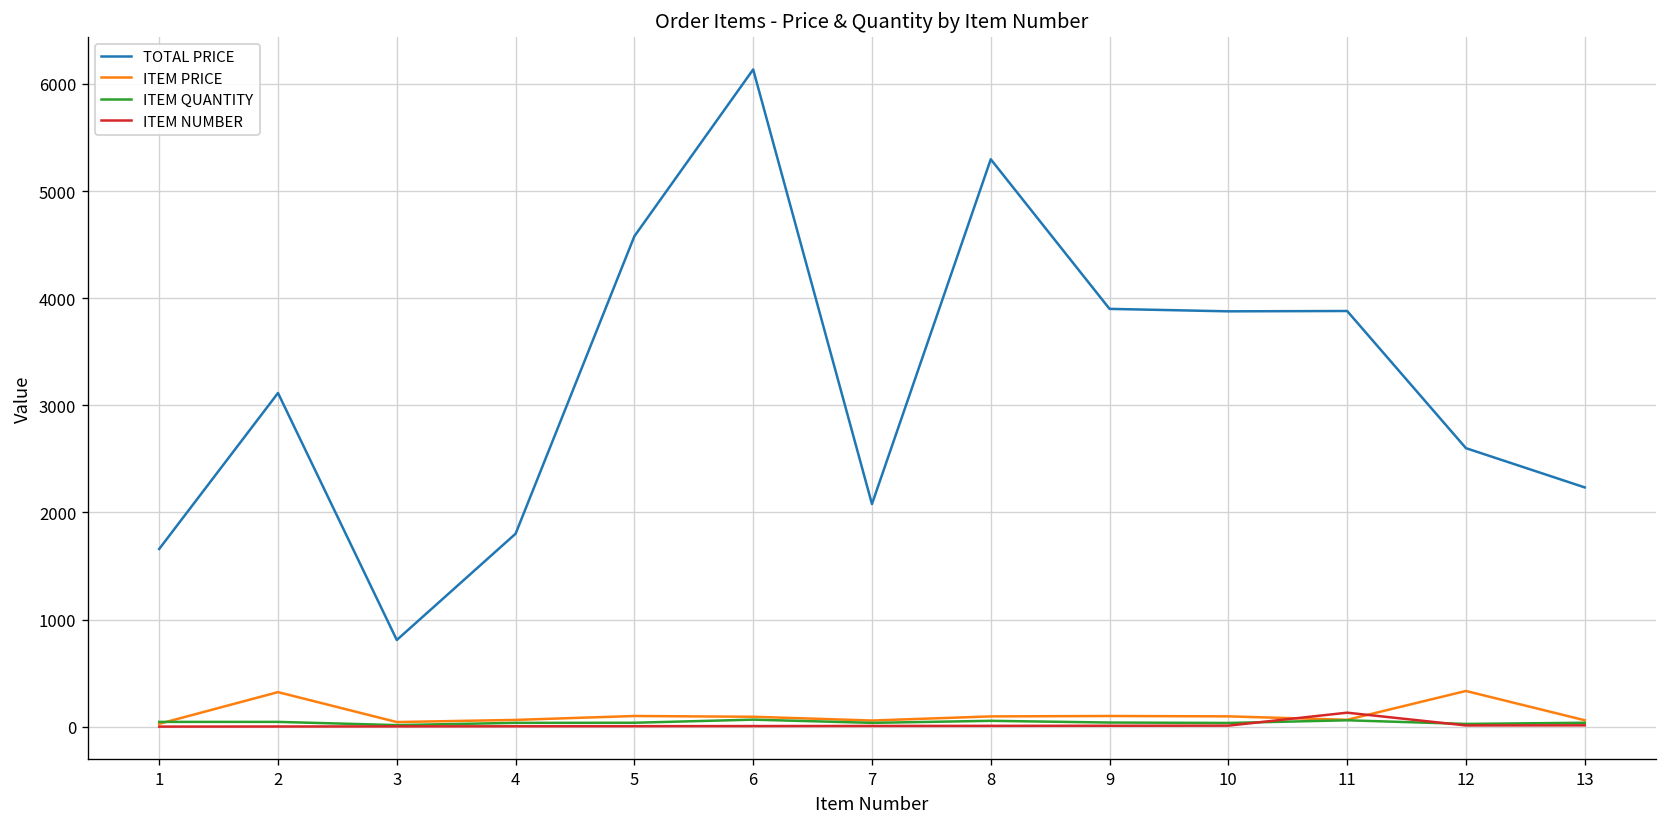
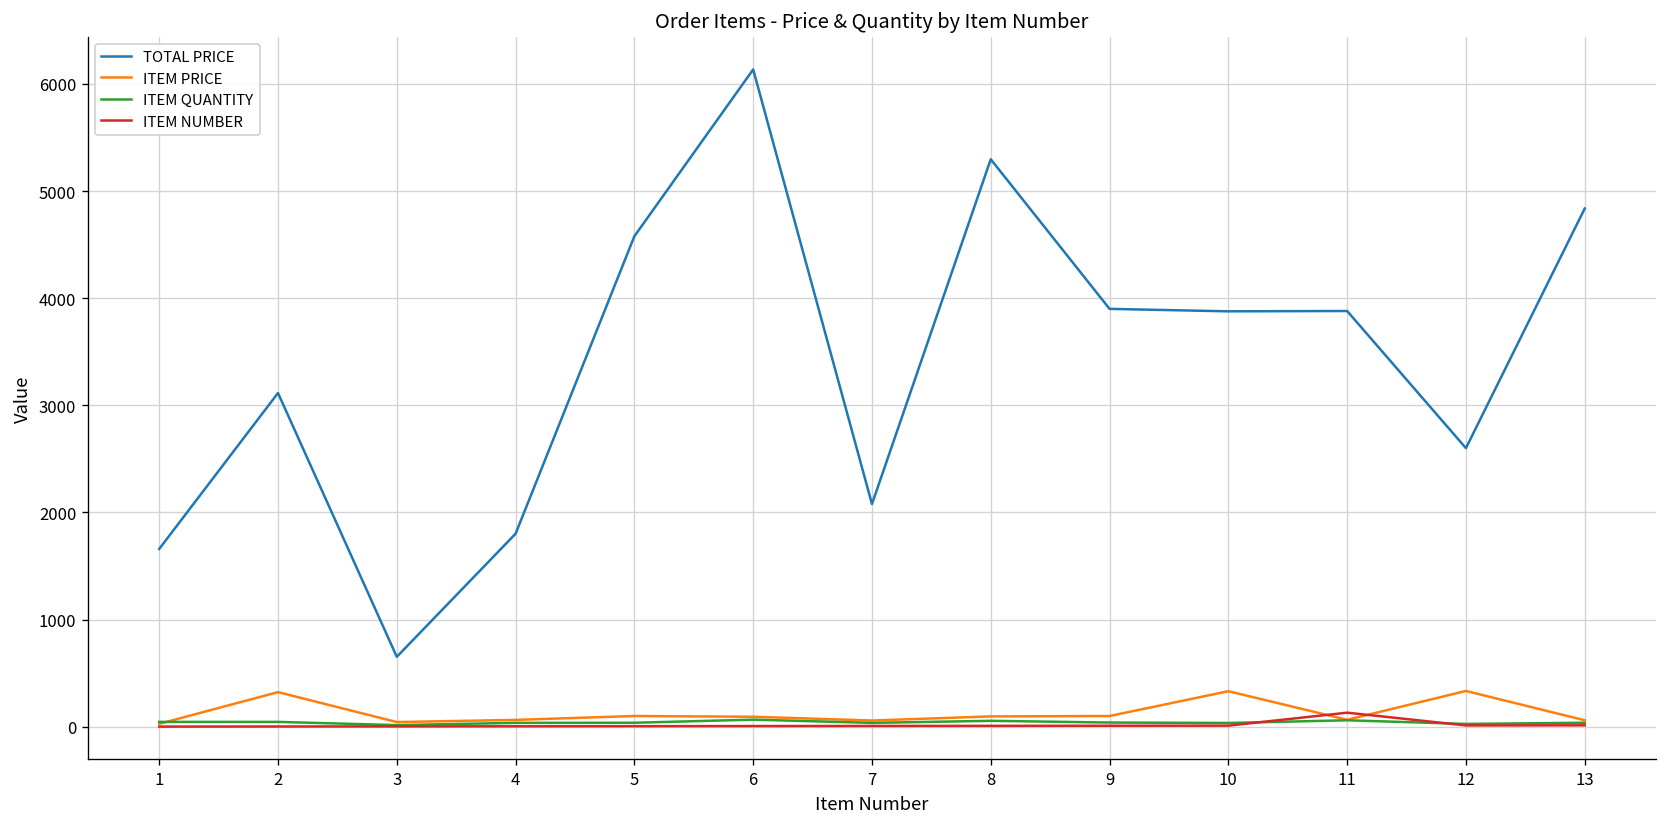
TOTAL PRICE, 3: 800 -> 700
ITEM PRICE, 10: 100 -> 300
TOTAL PRICE, 13: 2200 -> 4800
